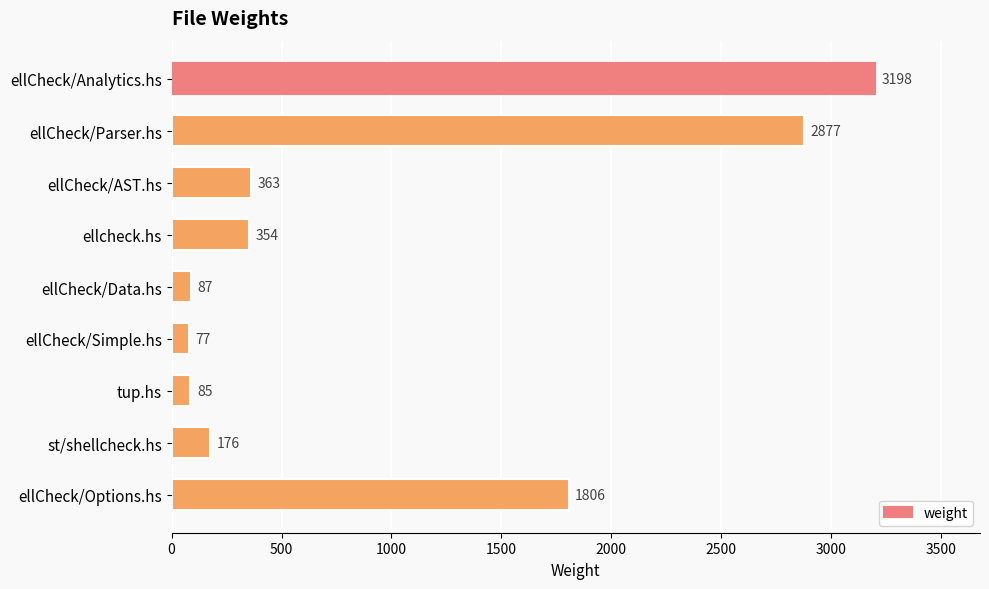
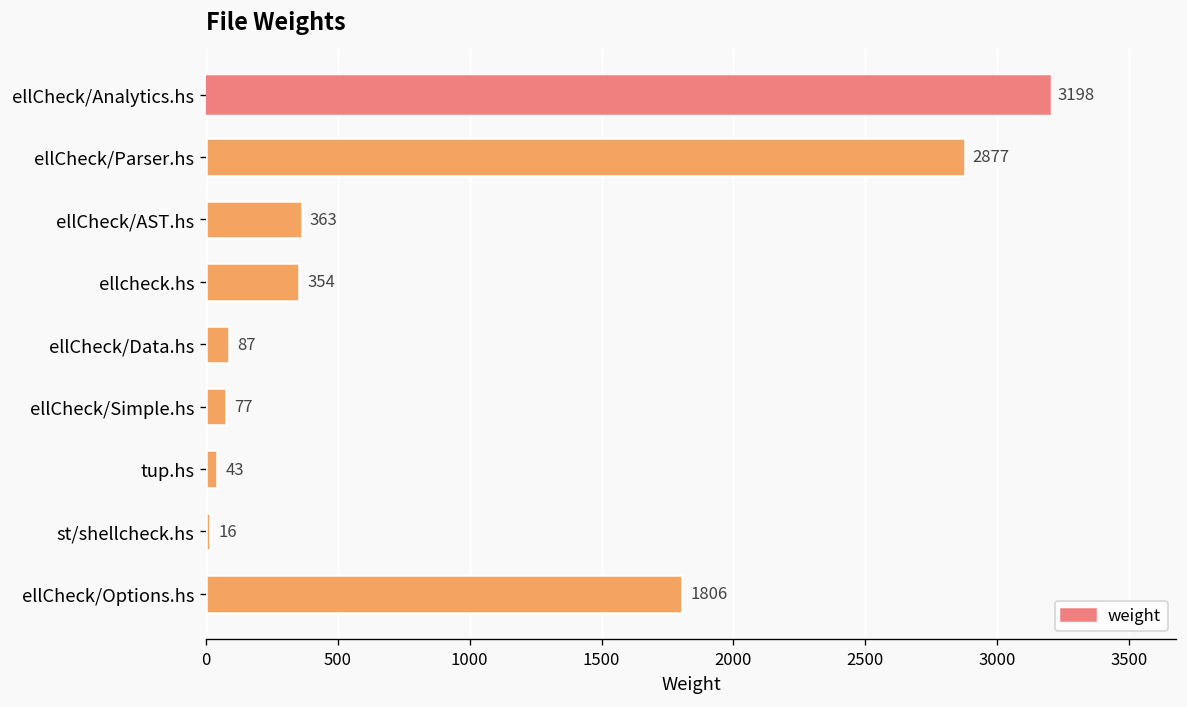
tup.hs: 85 -> 43
st/shellcheck.hs: 176 -> 16
